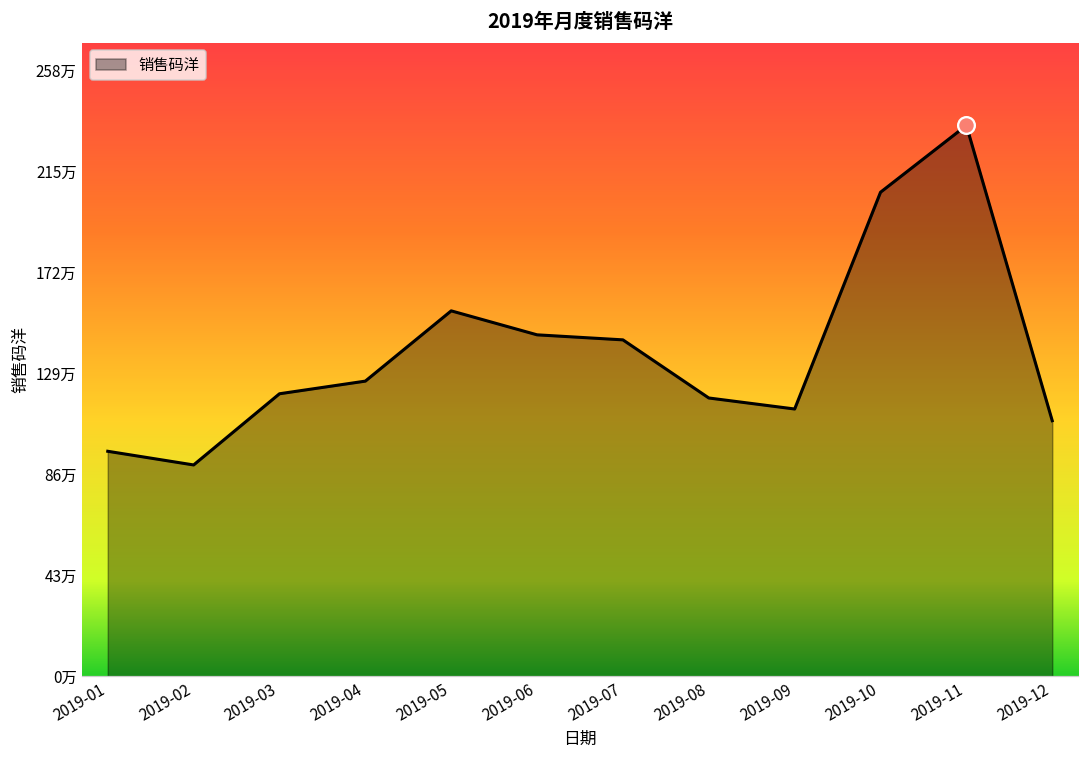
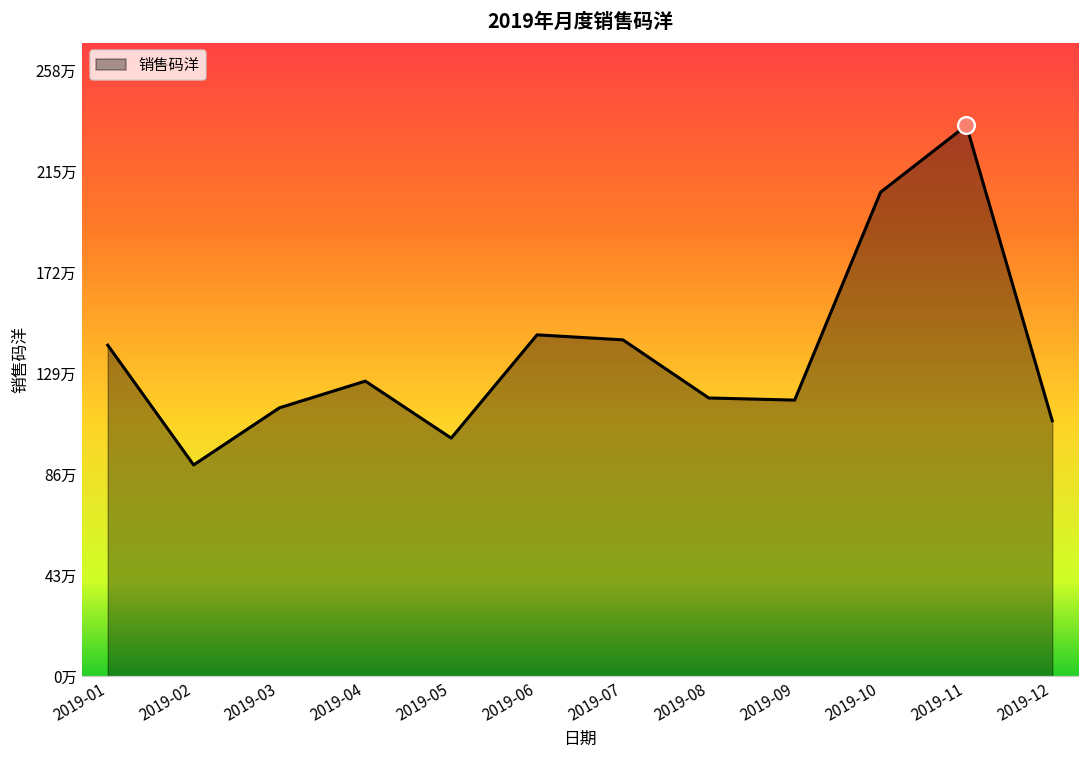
销售码洋, 2019-01: 96万 -> 141万
销售码洋, 2019-03: 120万 -> 114万
销售码洋, 2019-05: 156万 -> 101万
销售码洋, 2019-09: 114万 -> 118万
